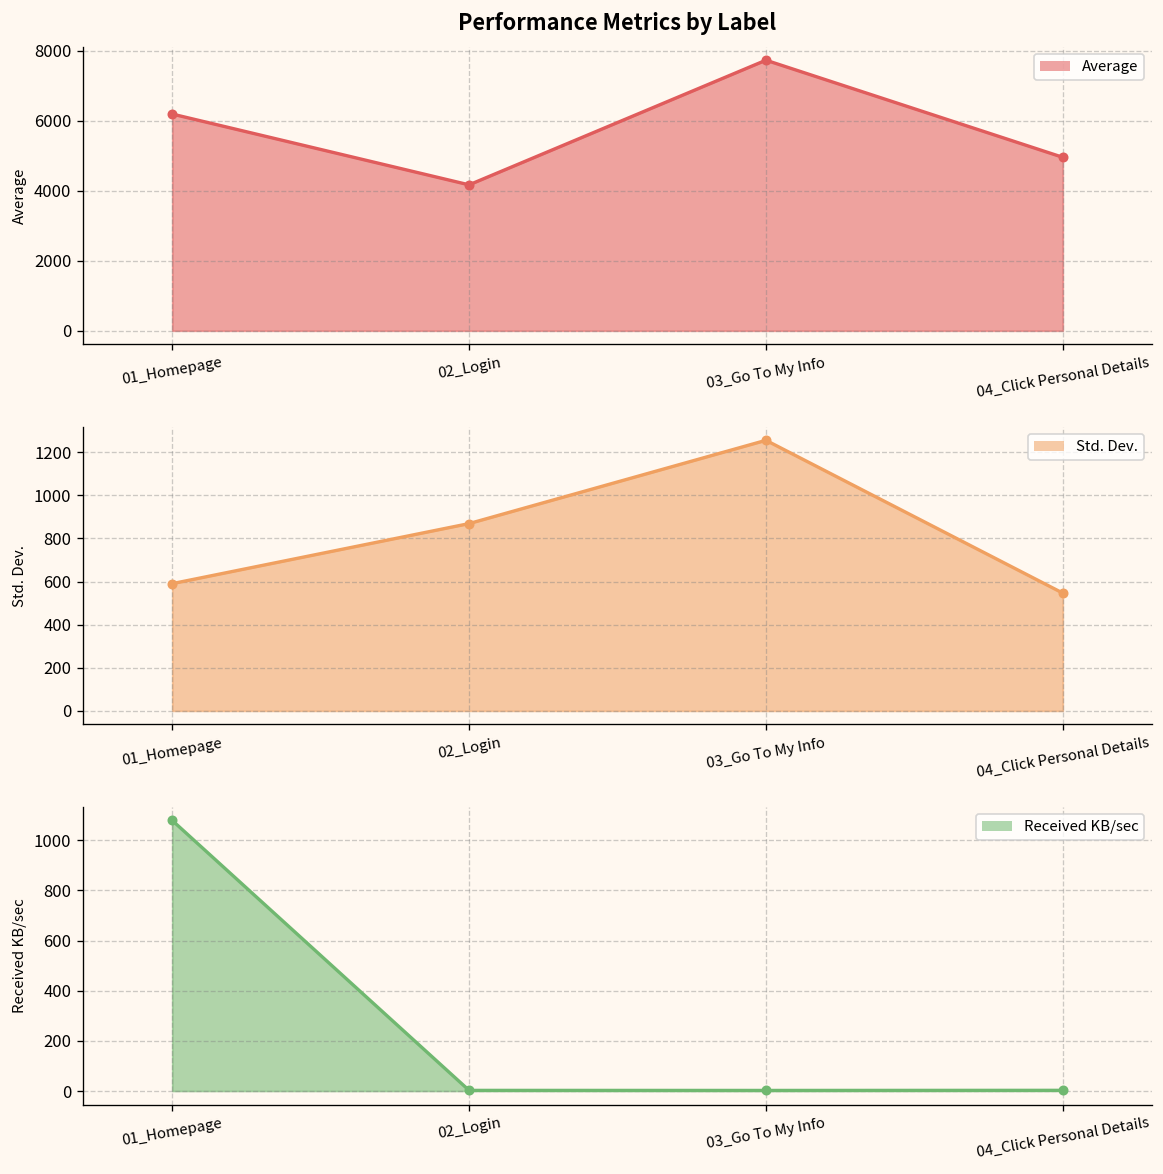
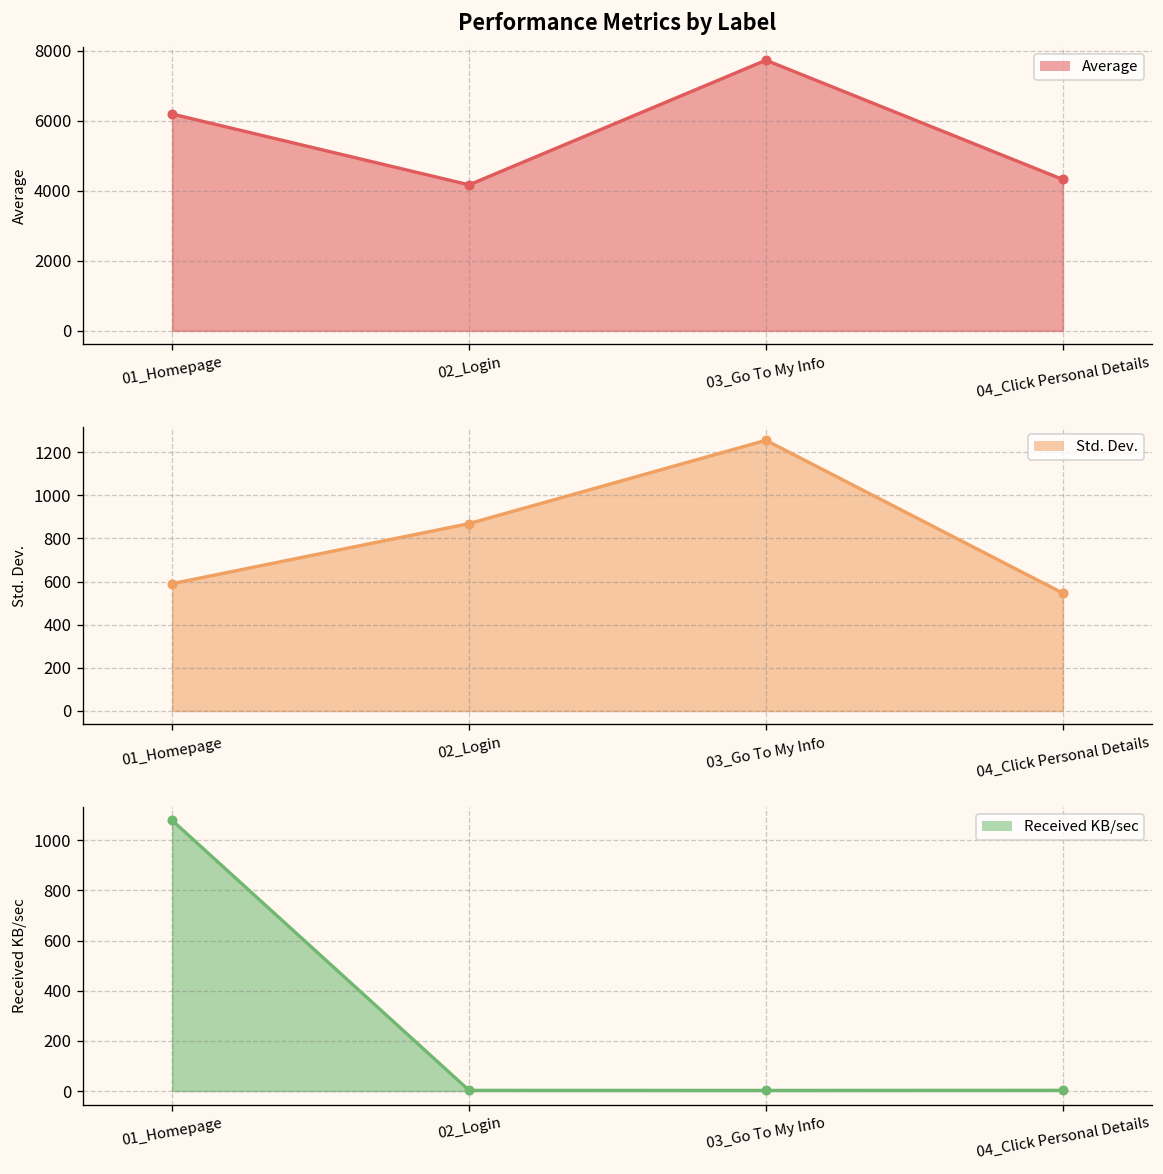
Performance Metrics by Label, 04_Click Personal Details: 5000 -> 4300
